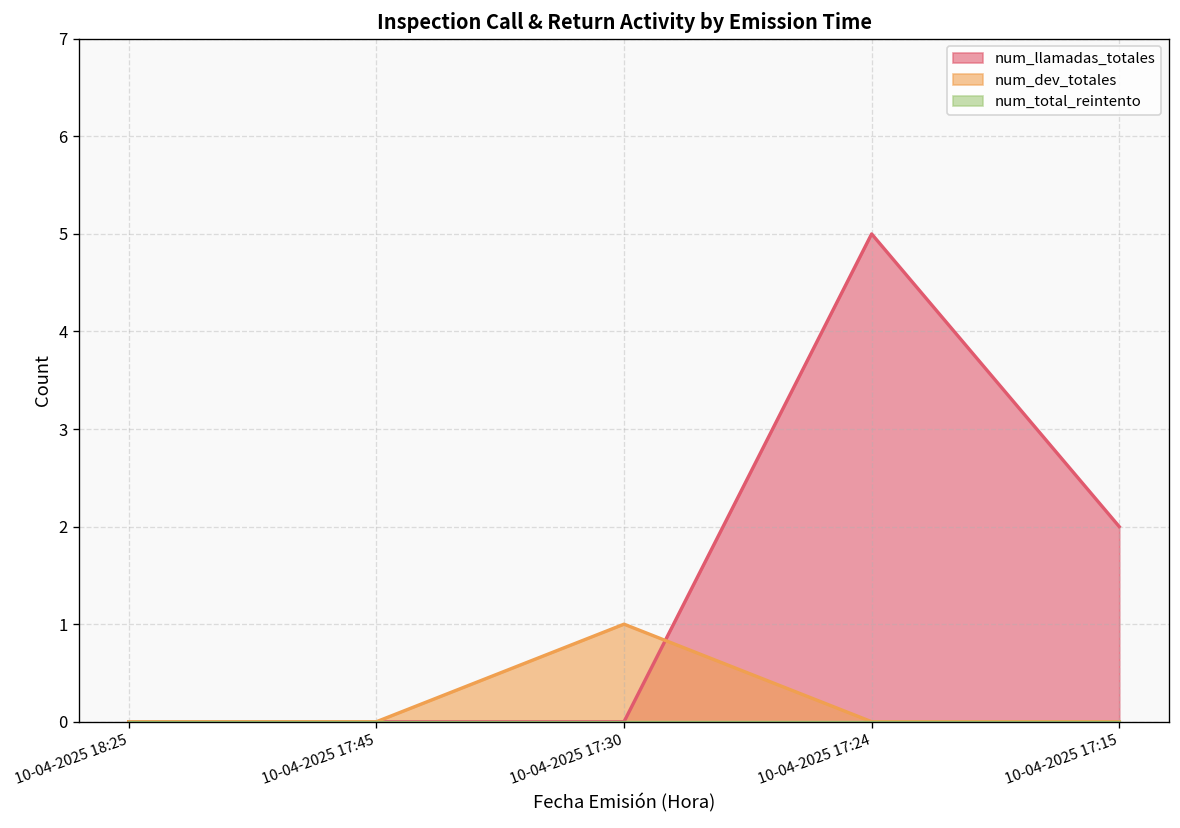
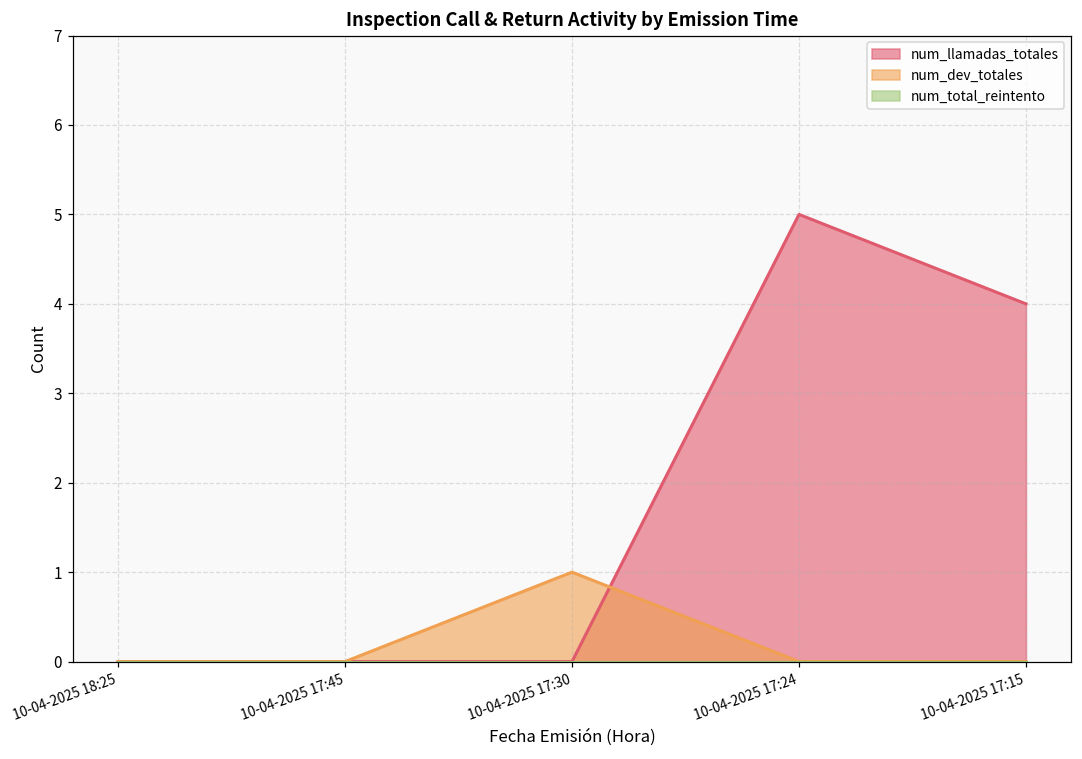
num_llamadas_totales, 10-04-2025 17:15: 2 -> 4
